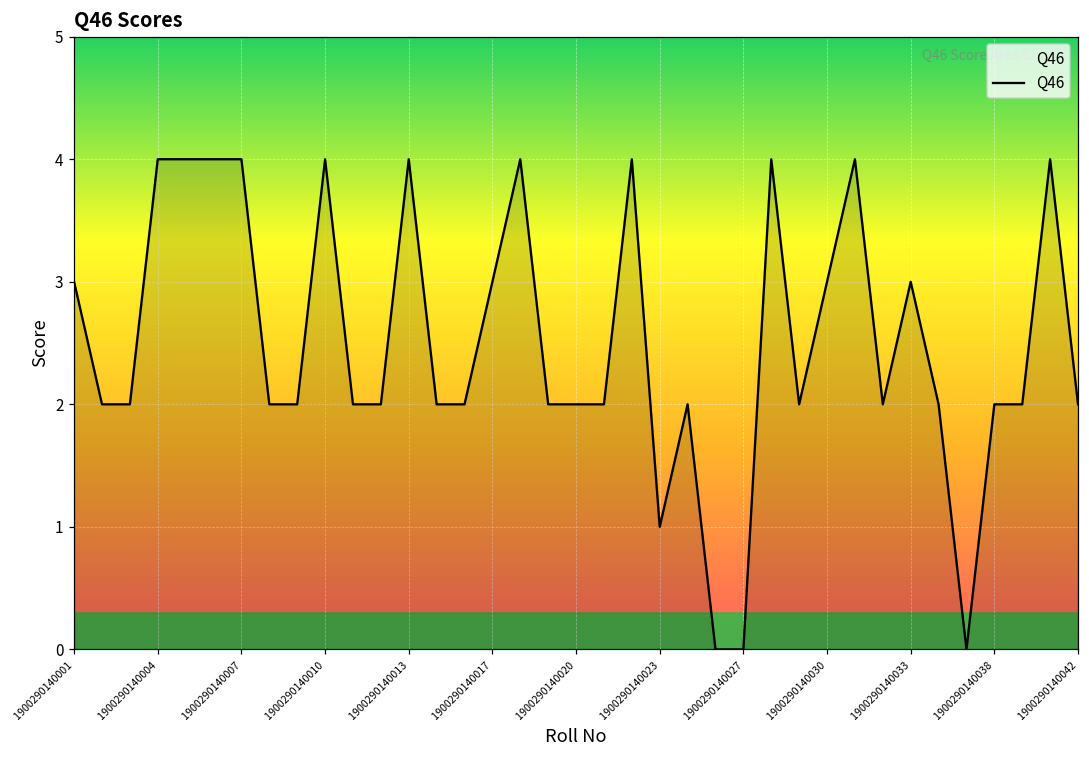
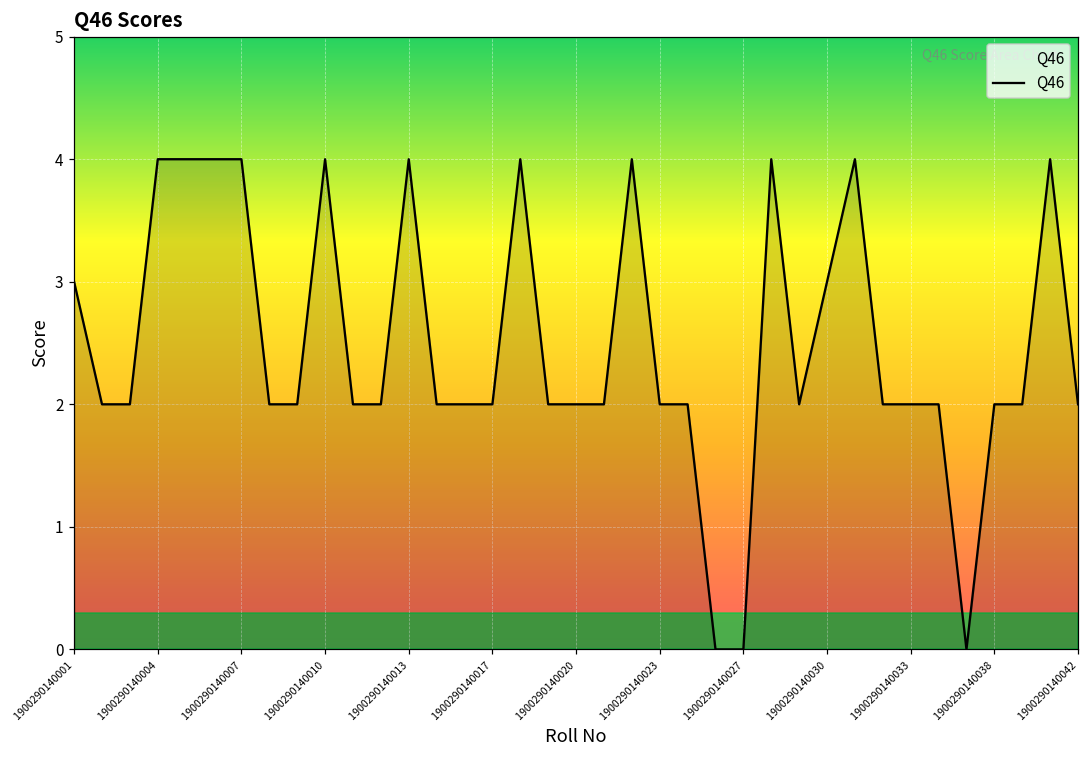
1900290140017: 3 -> 2
1900290140023: 1 -> 2
1900290140033: 3 -> 2
